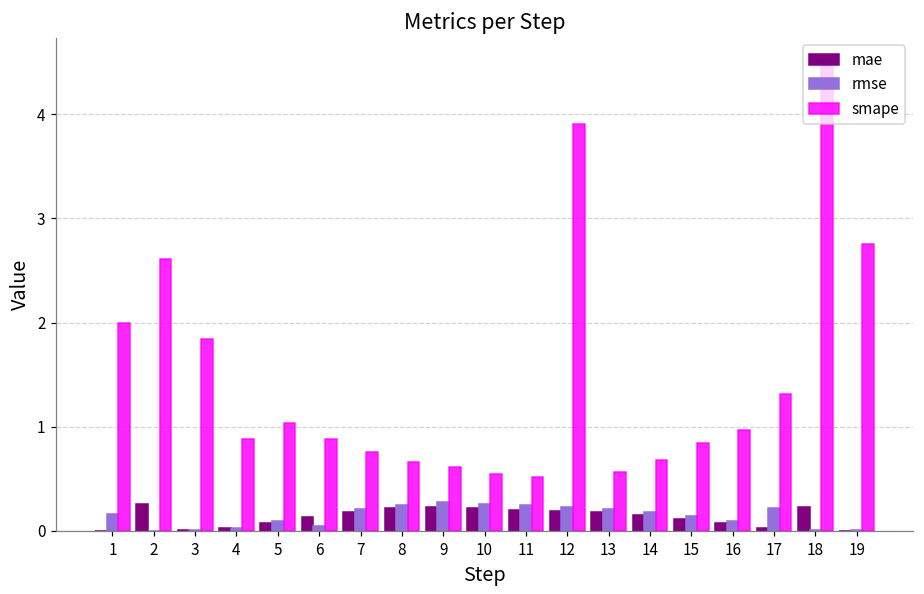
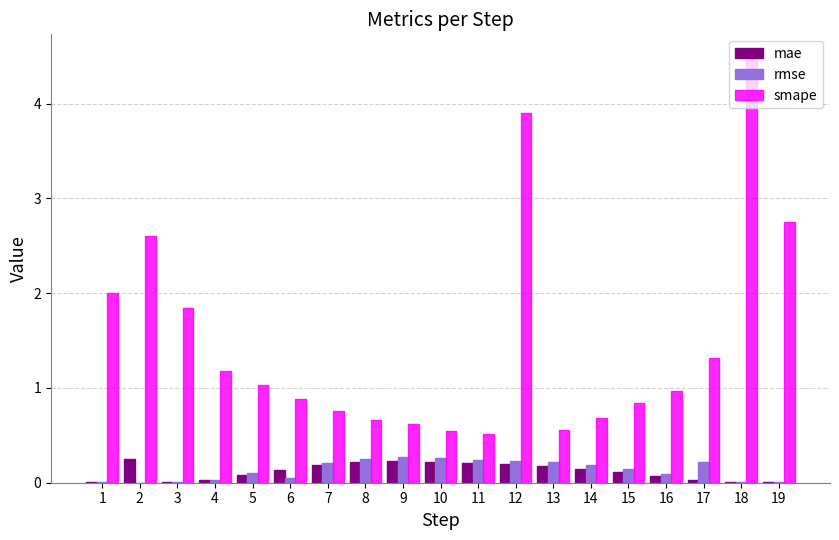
rmse, 1: 0.2 -> 0.0
smape, 4: 0.9 -> 1.2
mae, 18: 0.2 -> 0.0
